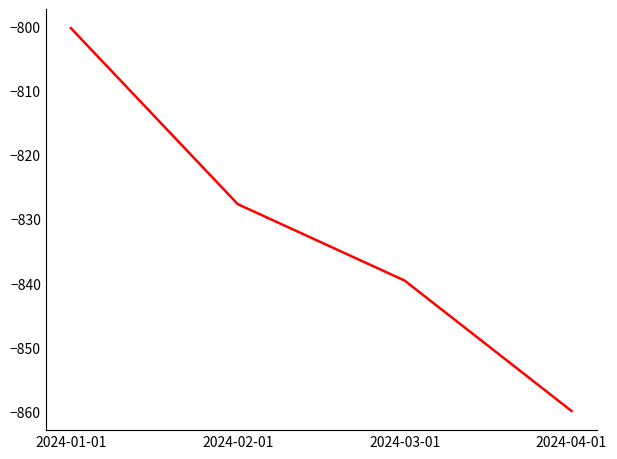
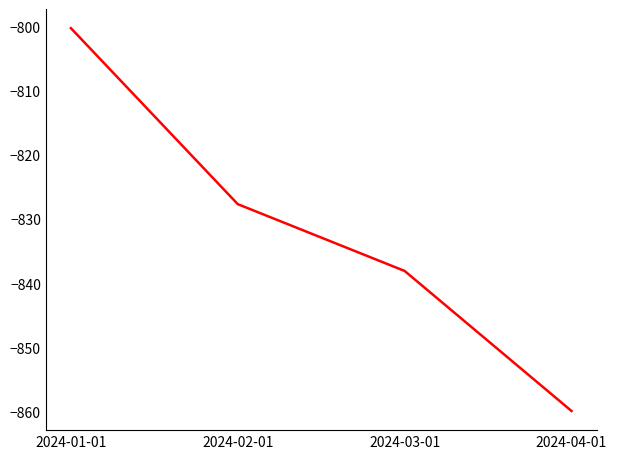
2024-03-01: -840 -> -838
